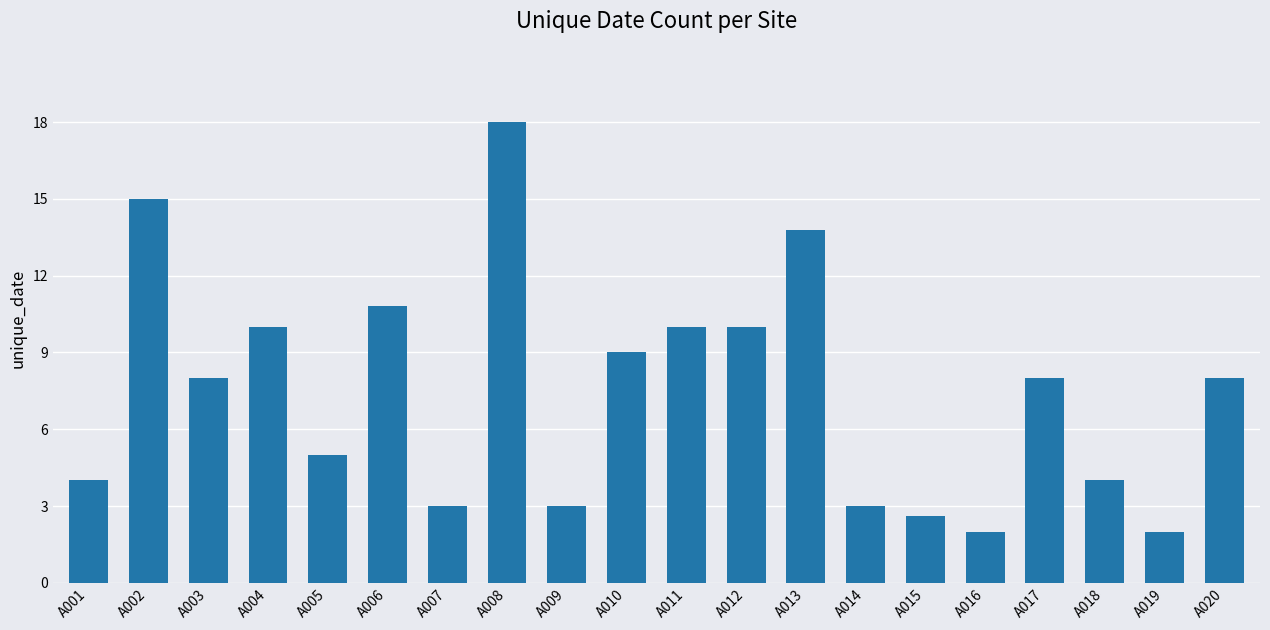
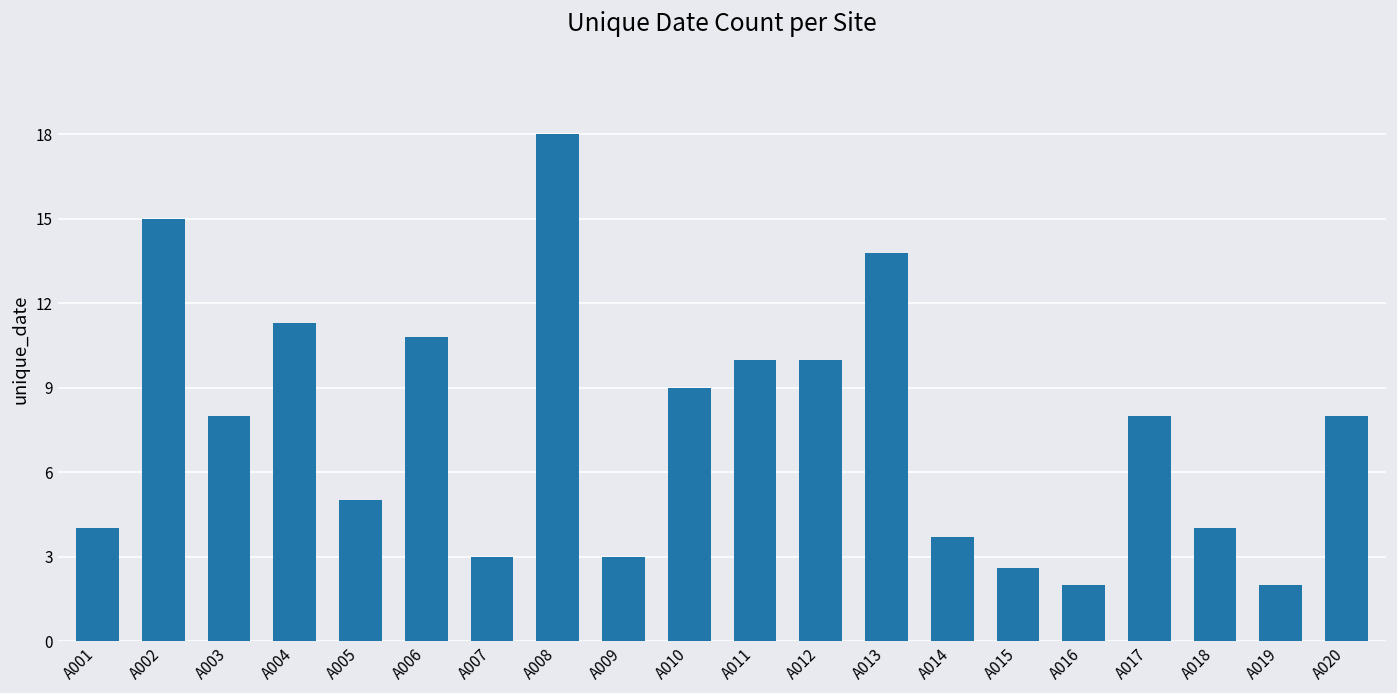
A004: 10.0 -> 11.3
A014: 3.0 -> 3.7
